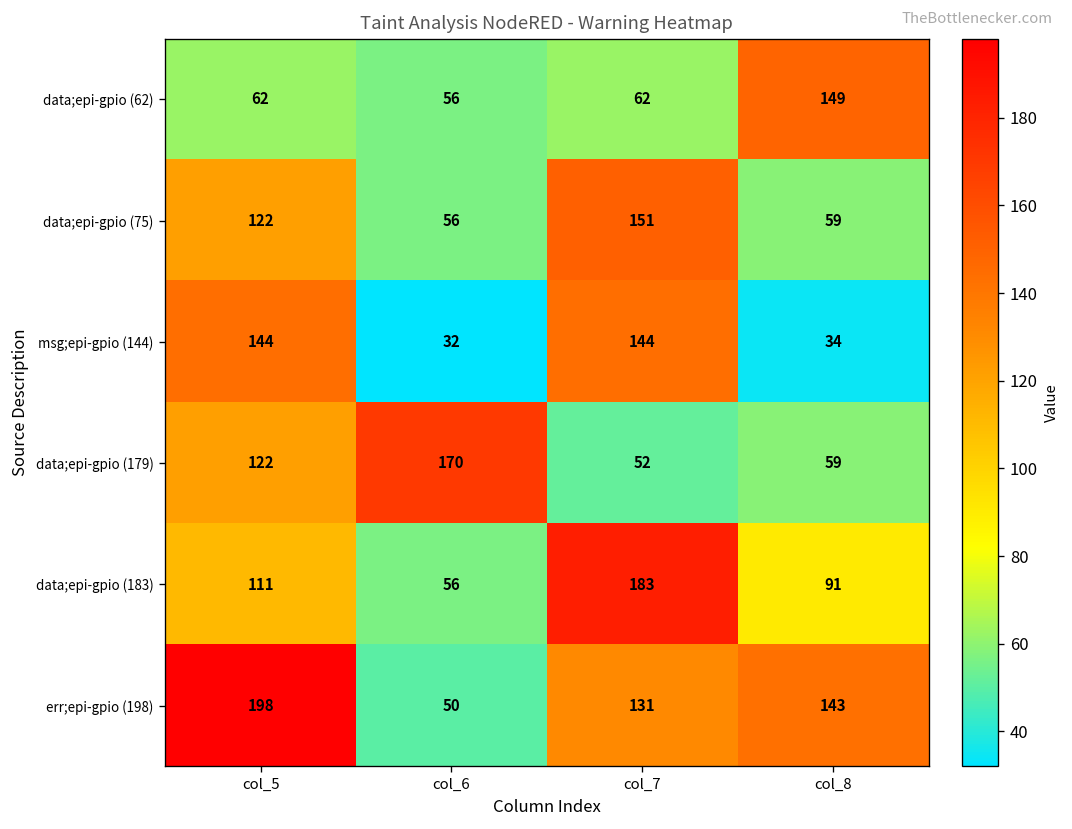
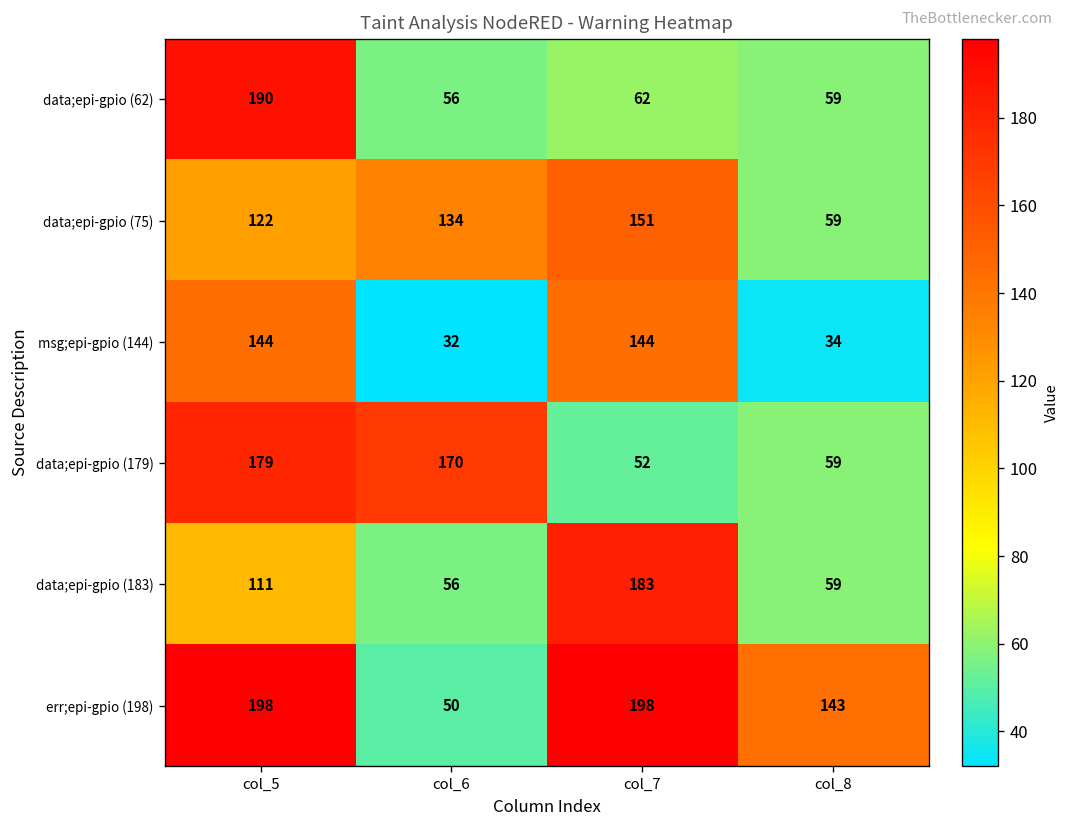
data;epi-gpio (62), col_5: 62 -> 190
data;epi-gpio (62), col_8: 149 -> 59
data;epi-gpio (75), col_6: 56 -> 134
data;epi-gpio (179), col_5: 122 -> 179
data;epi-gpio (183), col_8: 91 -> 59
err;epi-gpio (198), col_7: 131 -> 198
